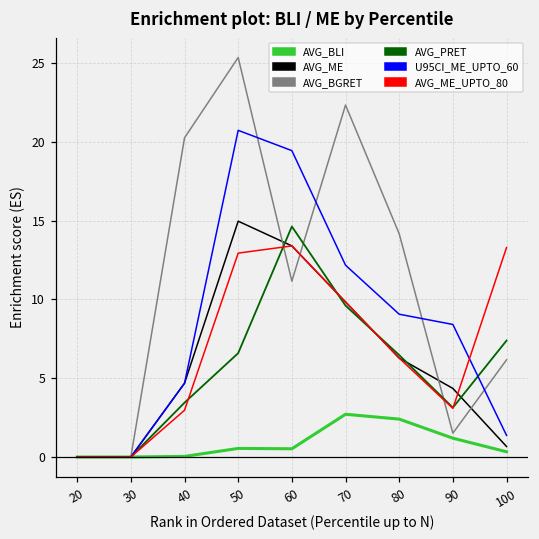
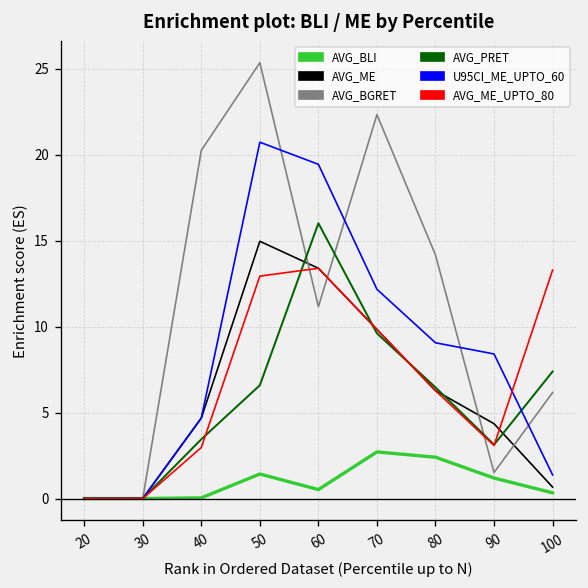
AVG_BLI, 50: 0.5 -> 1.4
AVG_PRET, 60: 14.6 -> 16.0
